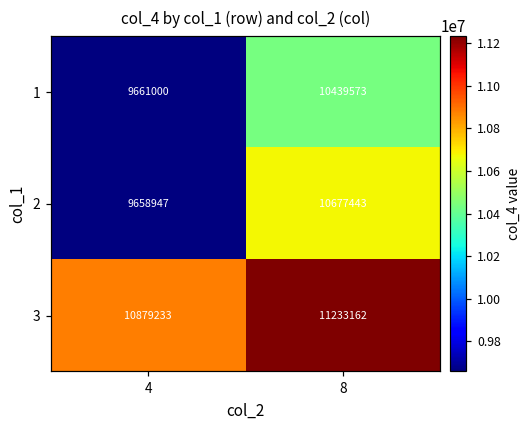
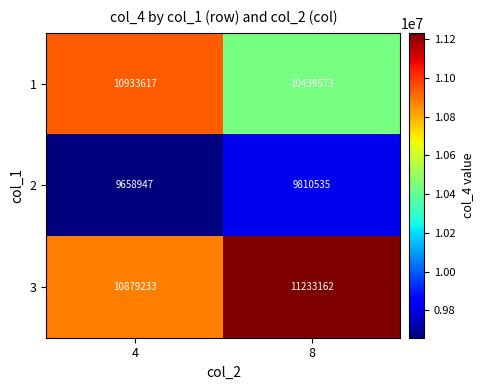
1, 4: 9661000 -> 10933617
2, 8: 10677443 -> 9810535
